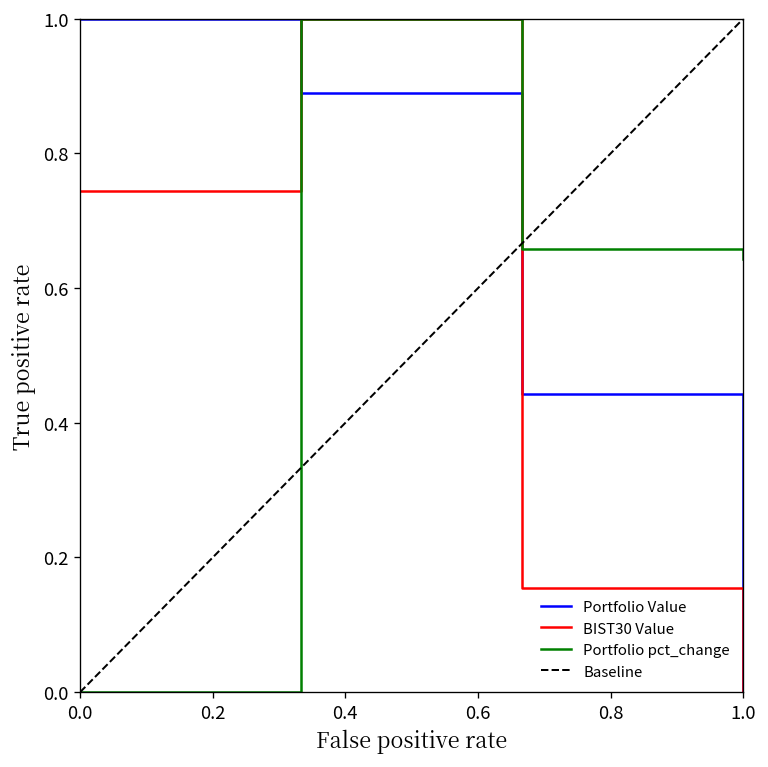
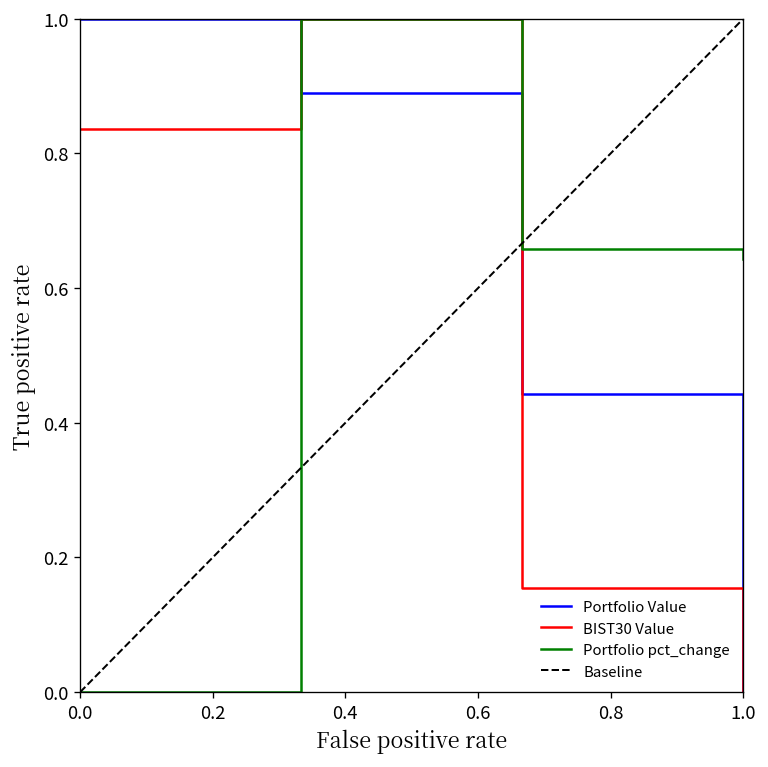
BIST30 Value, 0.0: 0.74 -> 0.84
